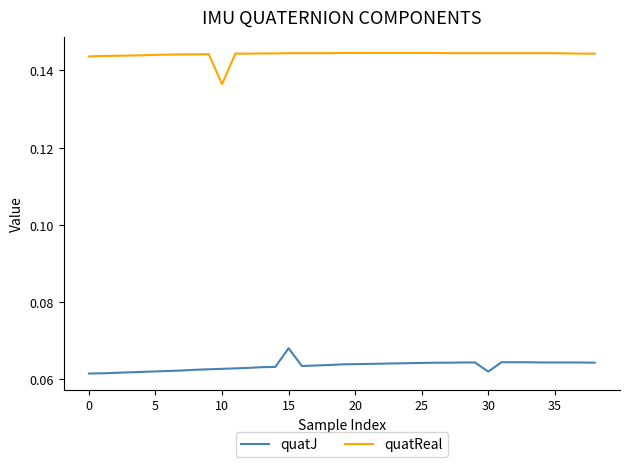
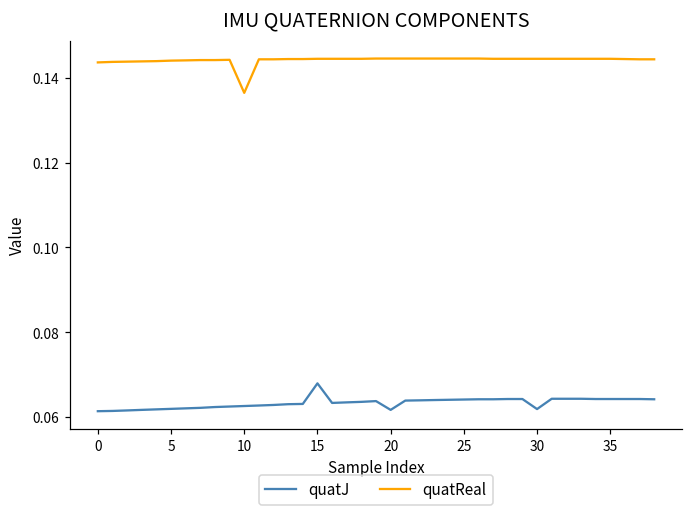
quatJ, 20: 0.064 -> 0.062
